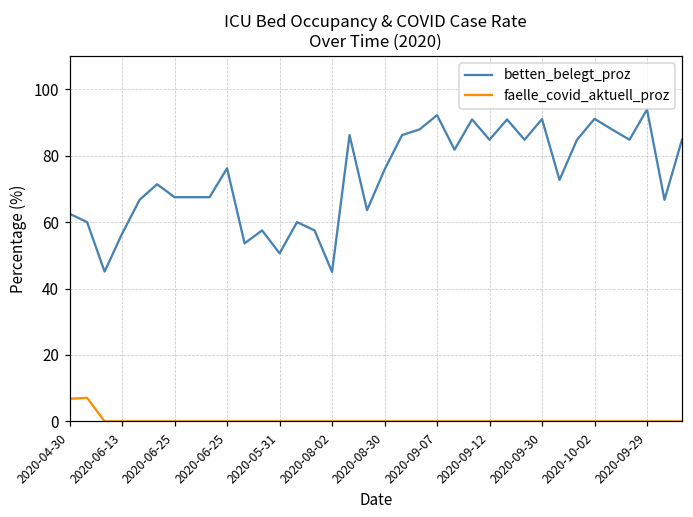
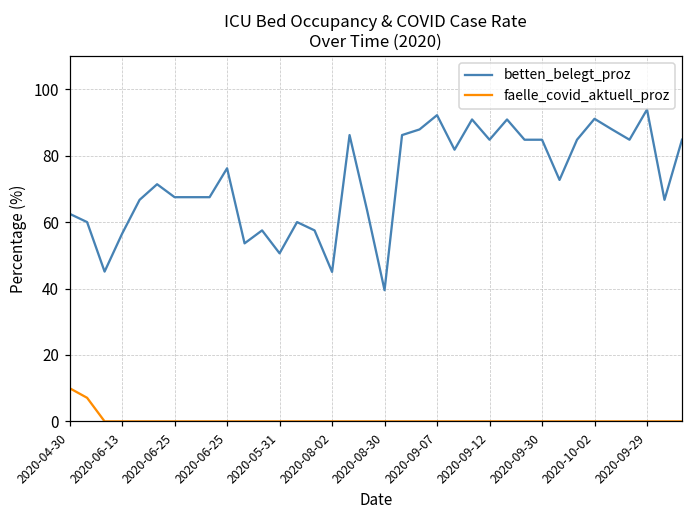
faelle_covid_aktuell_proz, 2020-04-30: 7 -> 10
betten_belegt_proz, 2020-08-30: 76 -> 40
betten_belegt_proz, 2020-09-30: 91 -> 85
